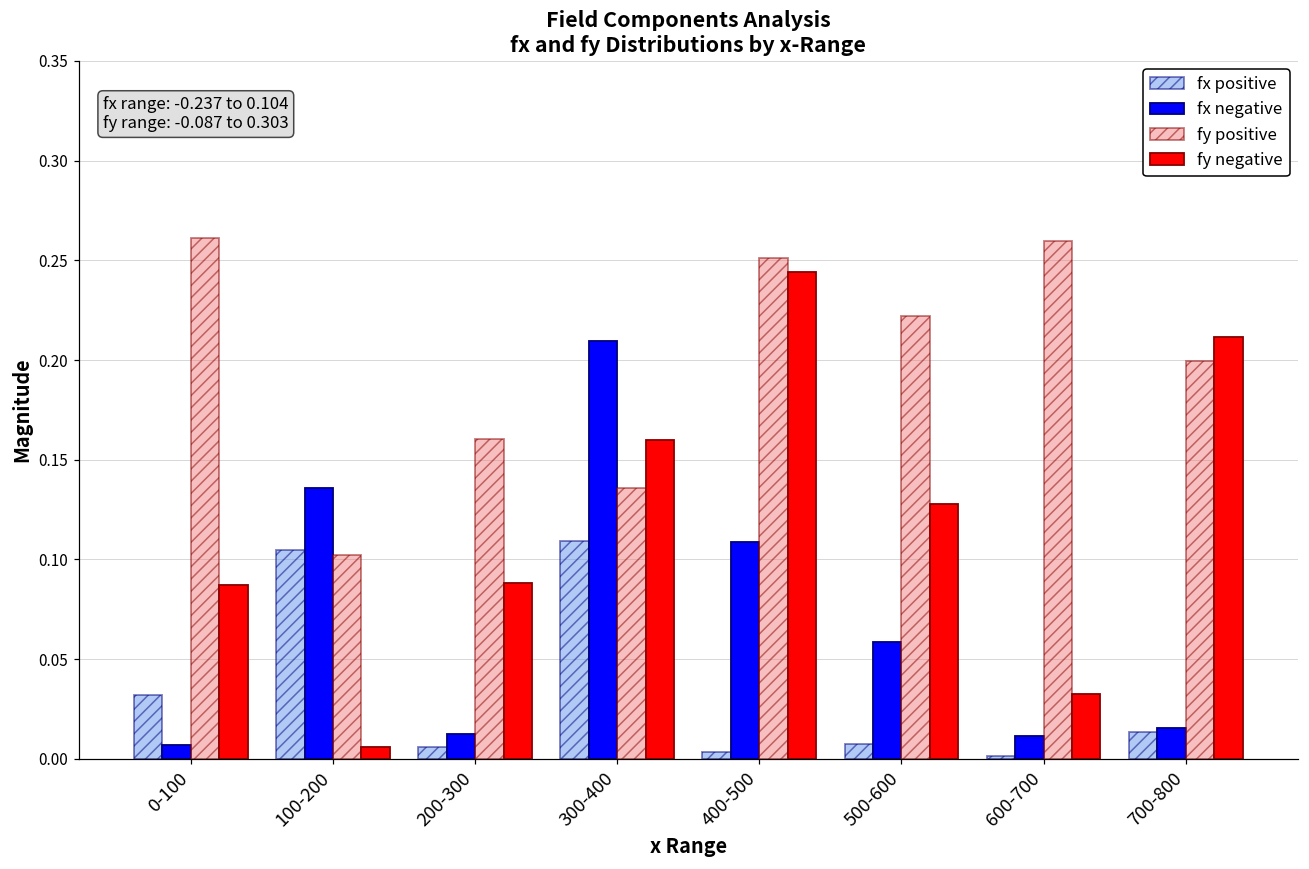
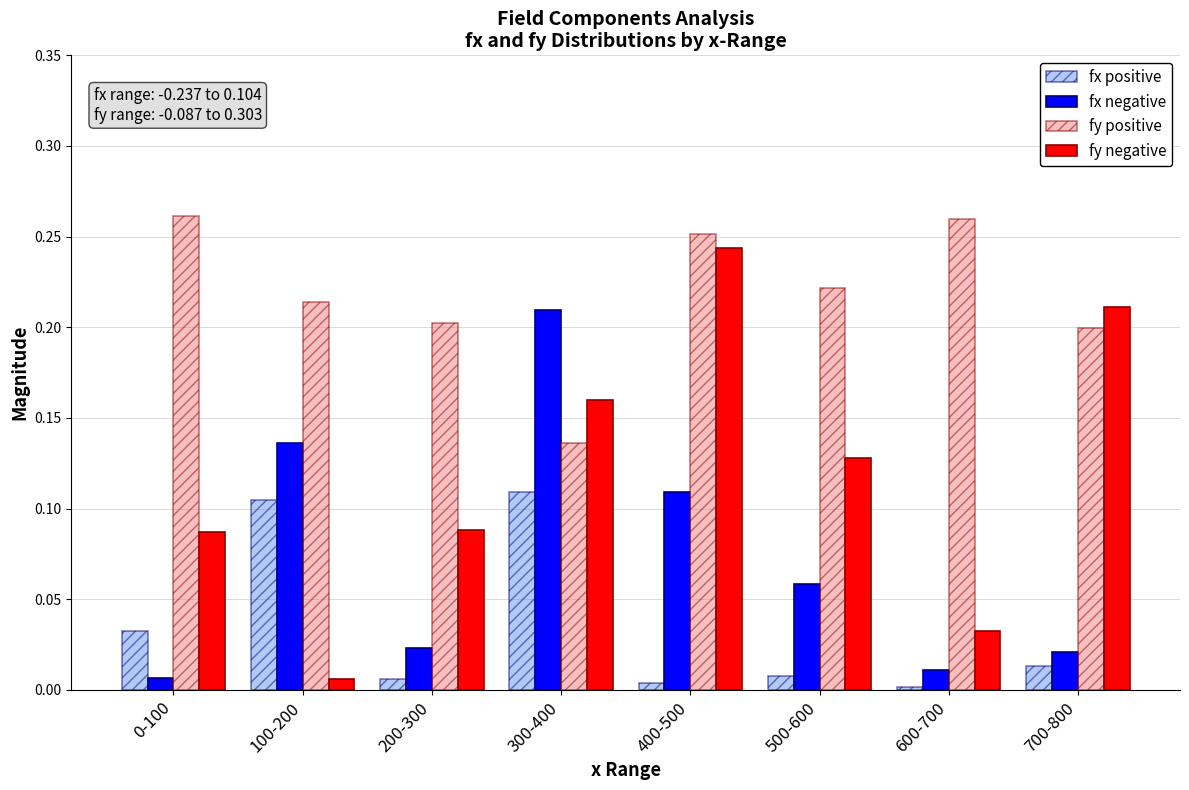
fy positive, 100-200: 0.102 -> 0.214
fx negative, 200-300: 0.012 -> 0.023
fy positive, 200-300: 0.161 -> 0.202
fx negative, 700-800: 0.016 -> 0.021
